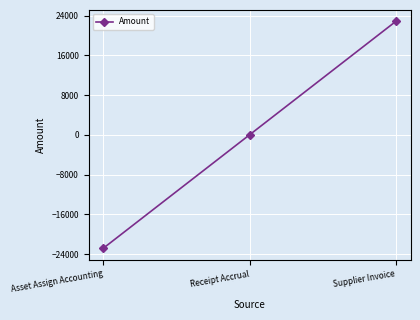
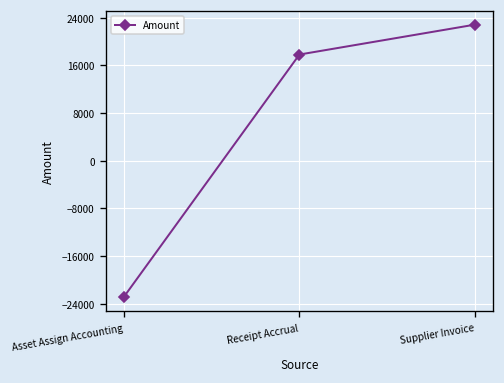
Receipt Accrual: 0 -> 18000
